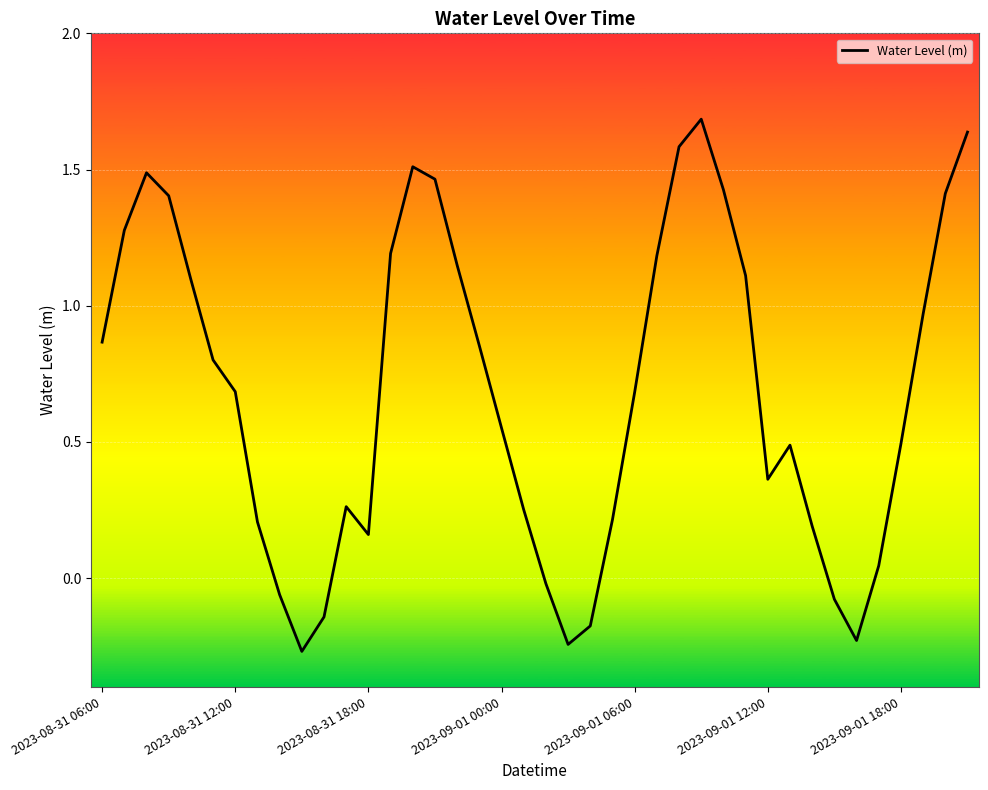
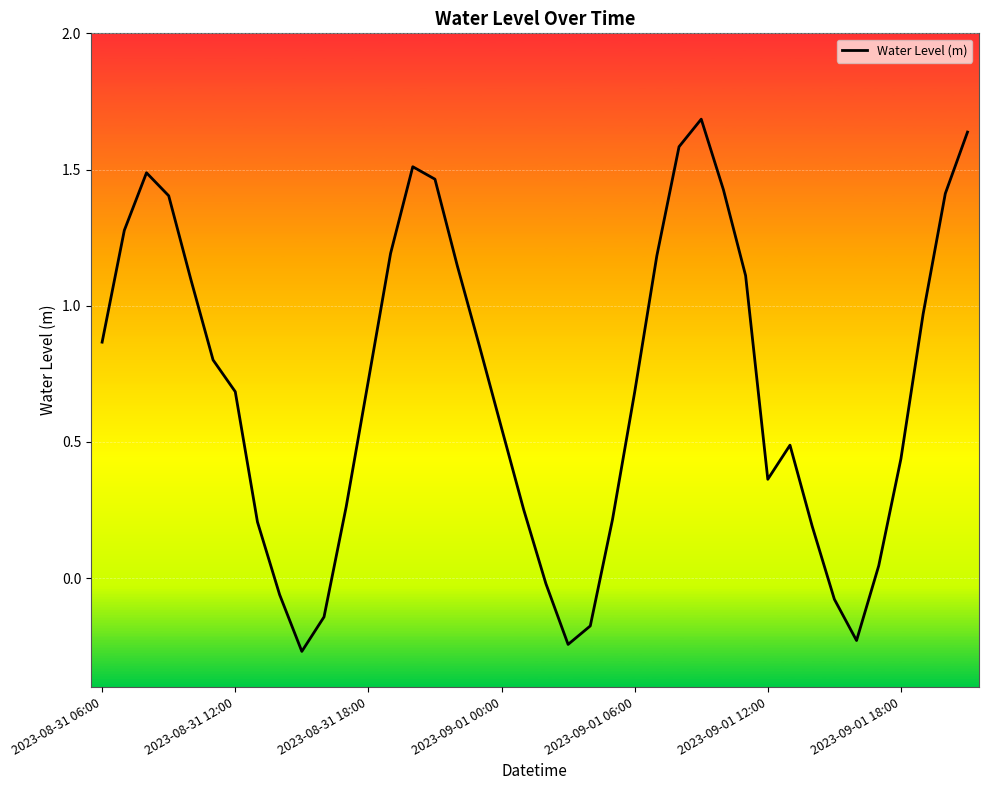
2023-08-31 18:00: 0.16 -> 0.73
2023-09-01 18:00: 0.49 -> 0.44
